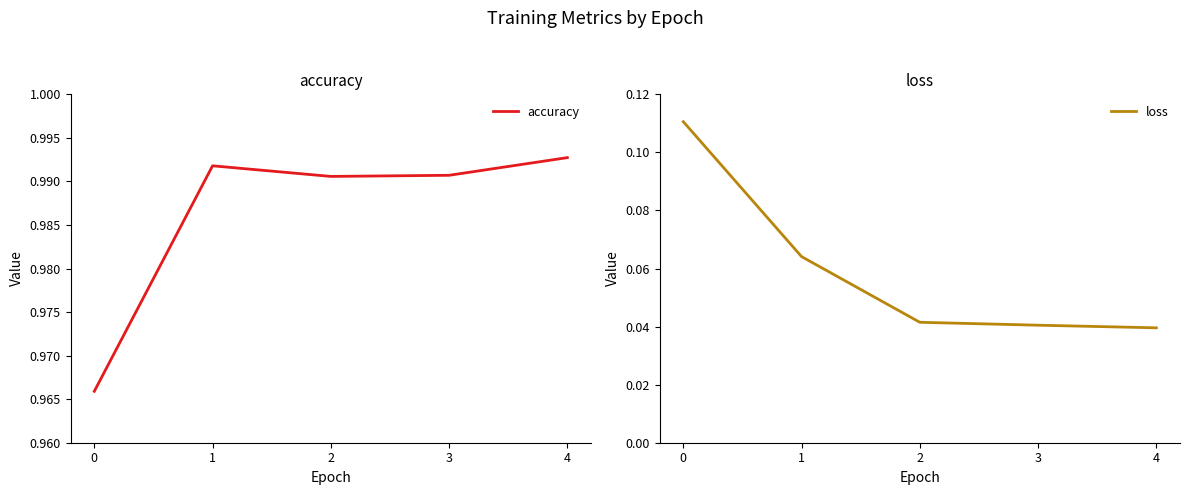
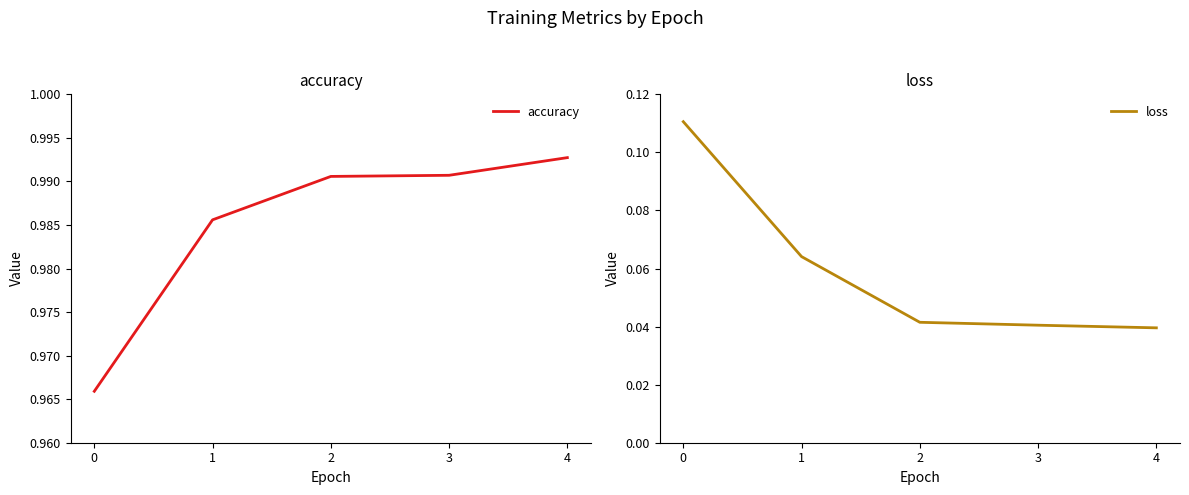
accuracy, 1: 0.992 -> 0.986
